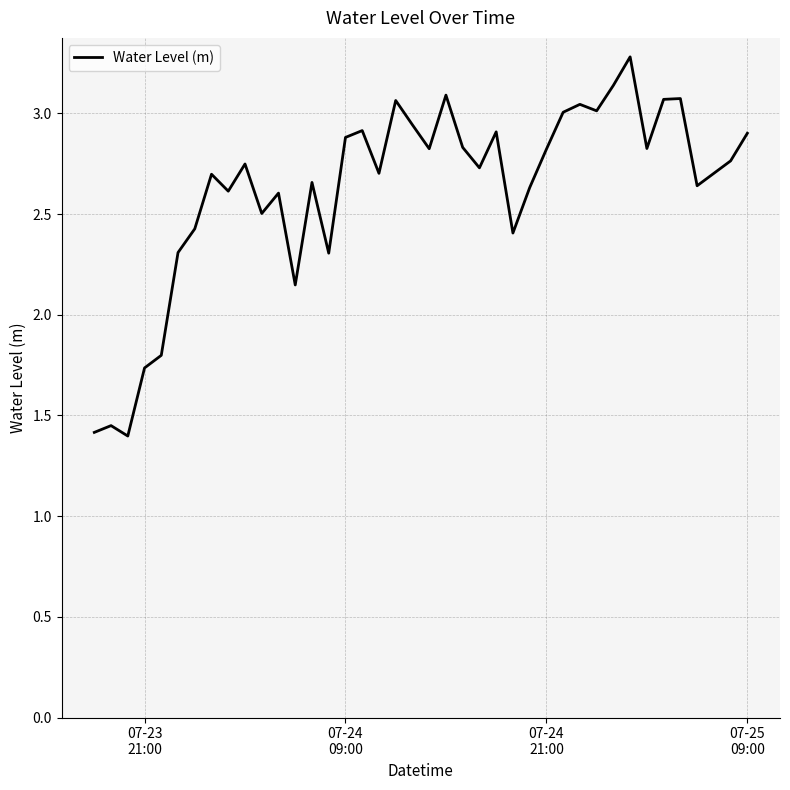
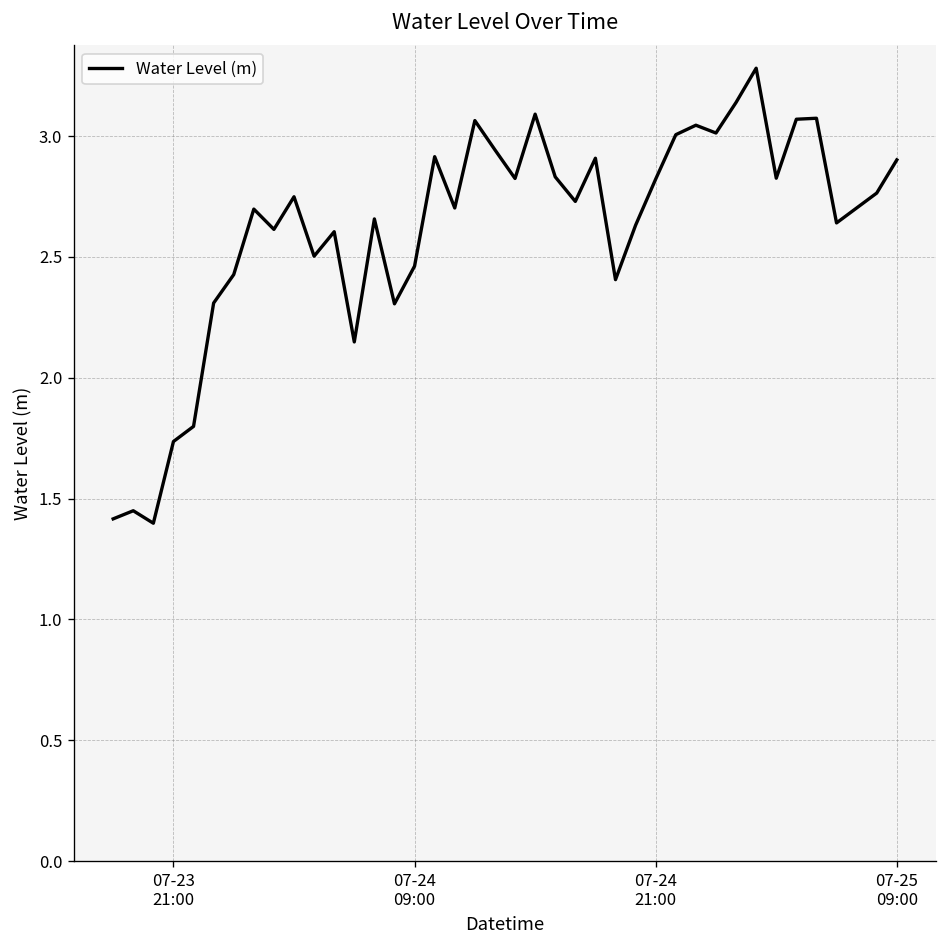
07-24 09:00: 2.88 -> 2.46
